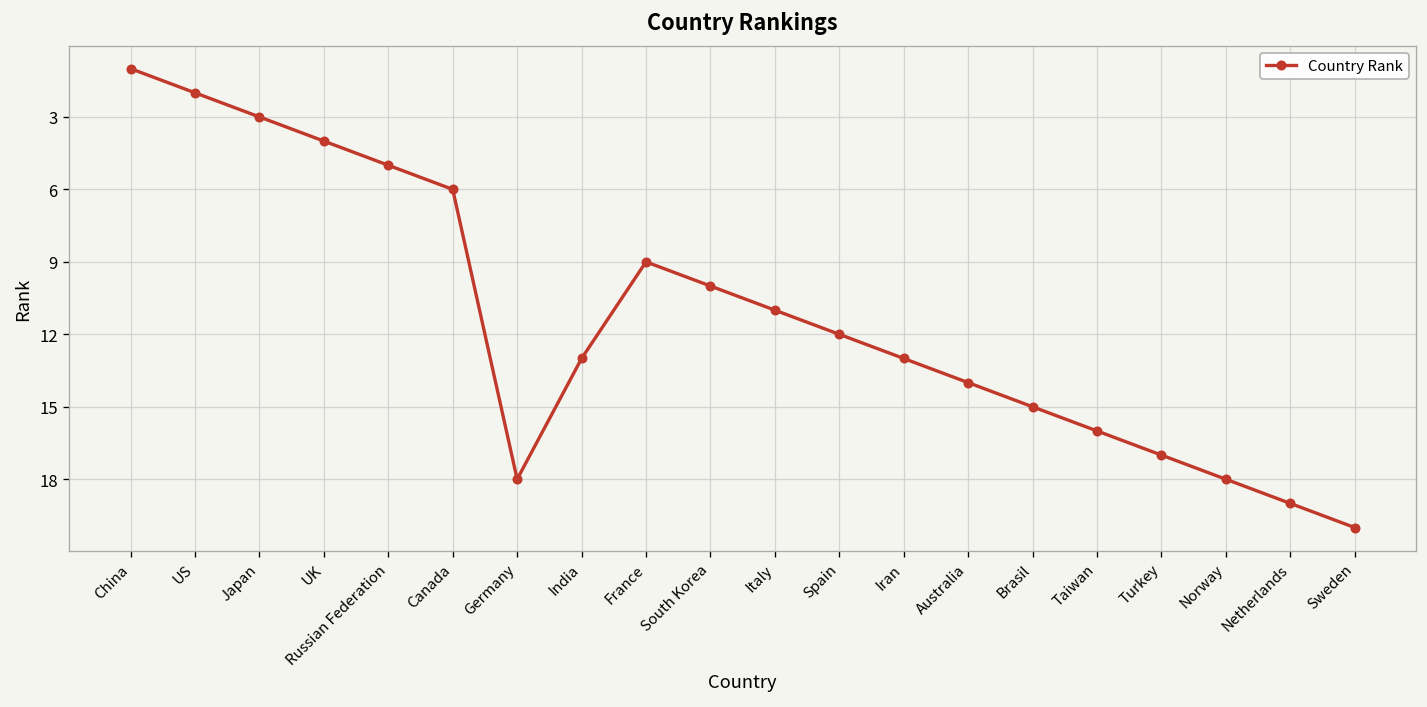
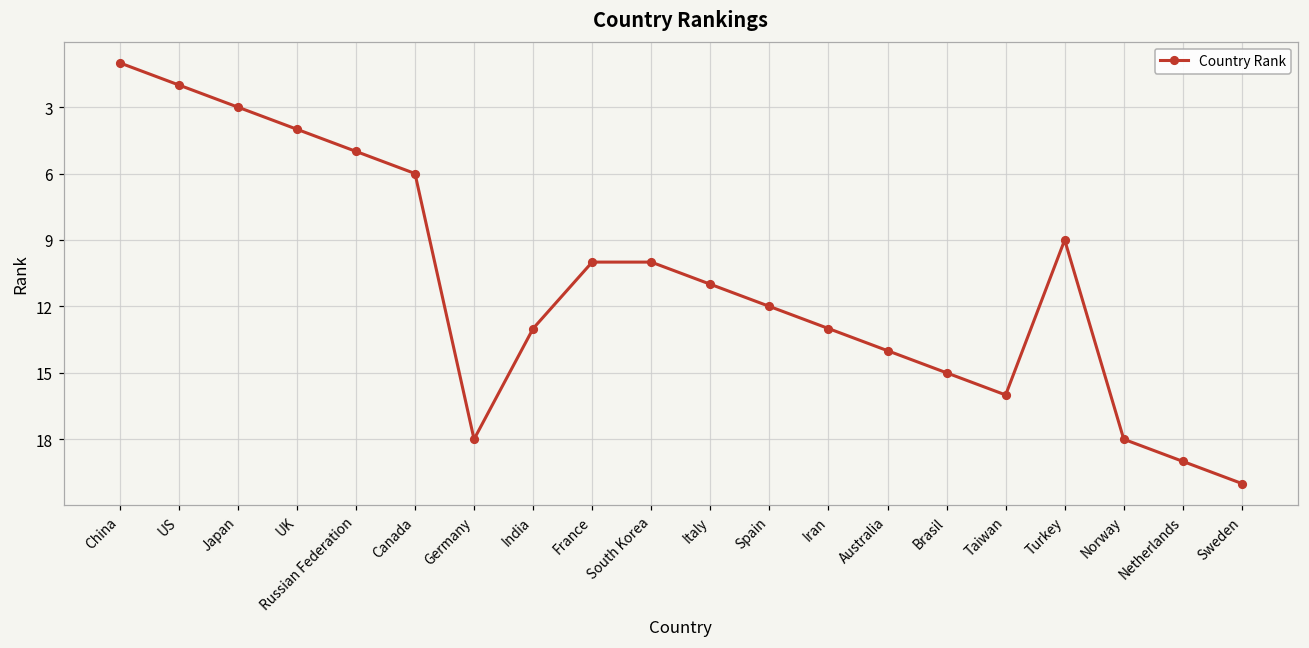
France: 9 -> 10
Turkey: 17 -> 9
